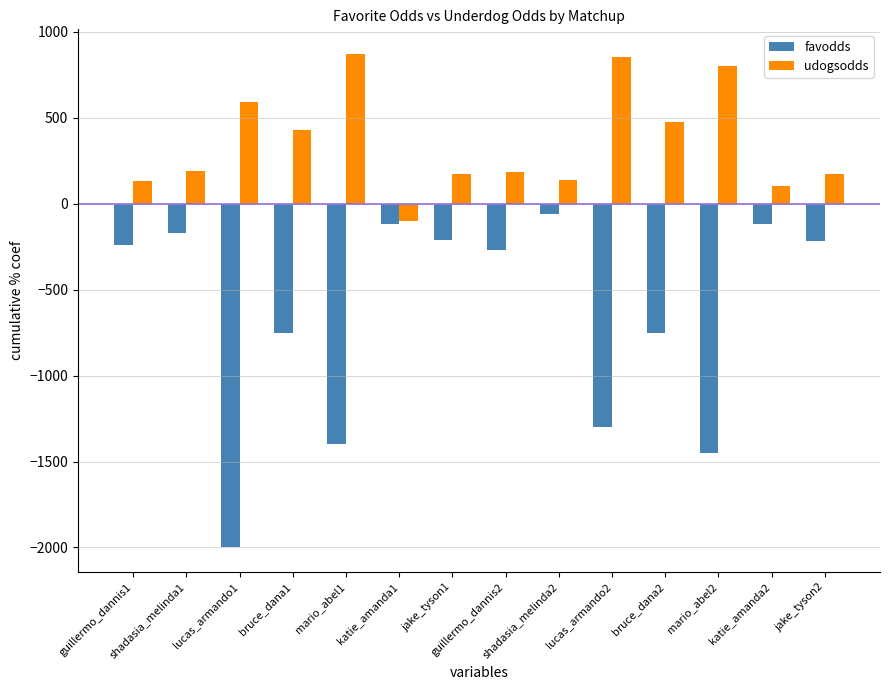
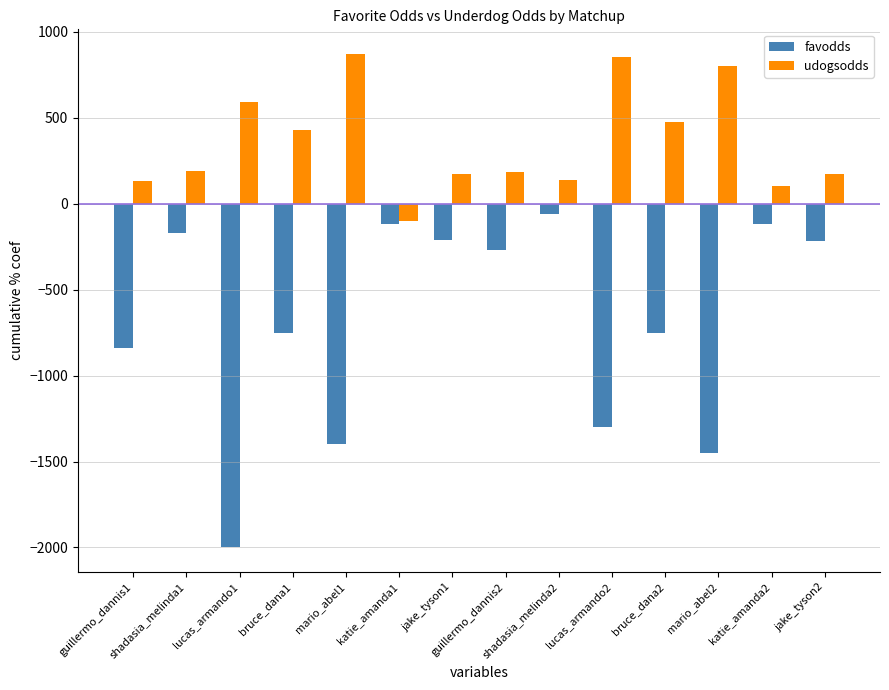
favodds, guillermo_dannis1: -240 -> -840
